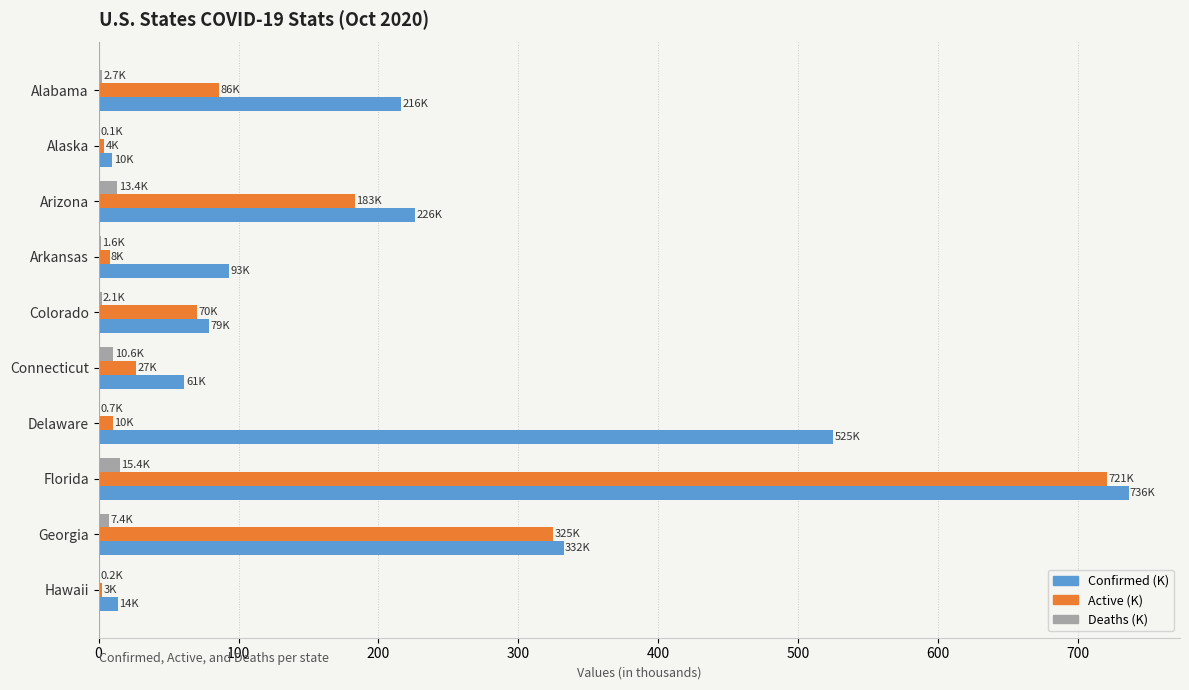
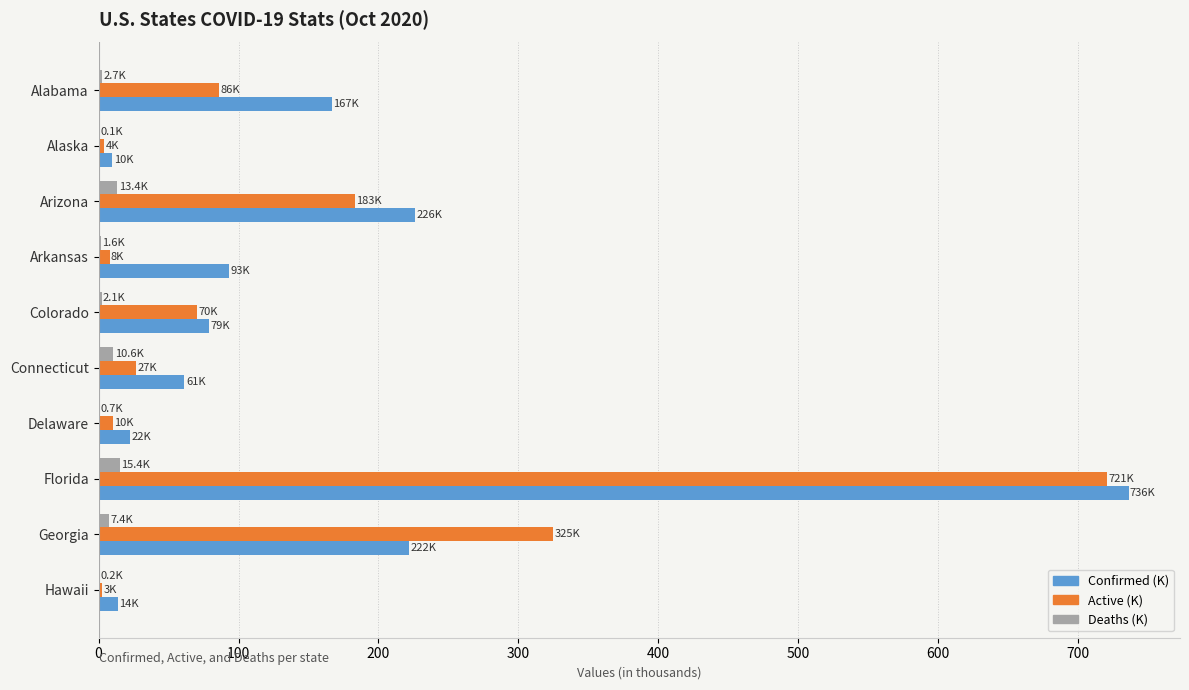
Confirmed (K), Alabama: 216K -> 167K
Confirmed (K), Delaware: 525K -> 22K
Confirmed (K), Georgia: 332K -> 222K
